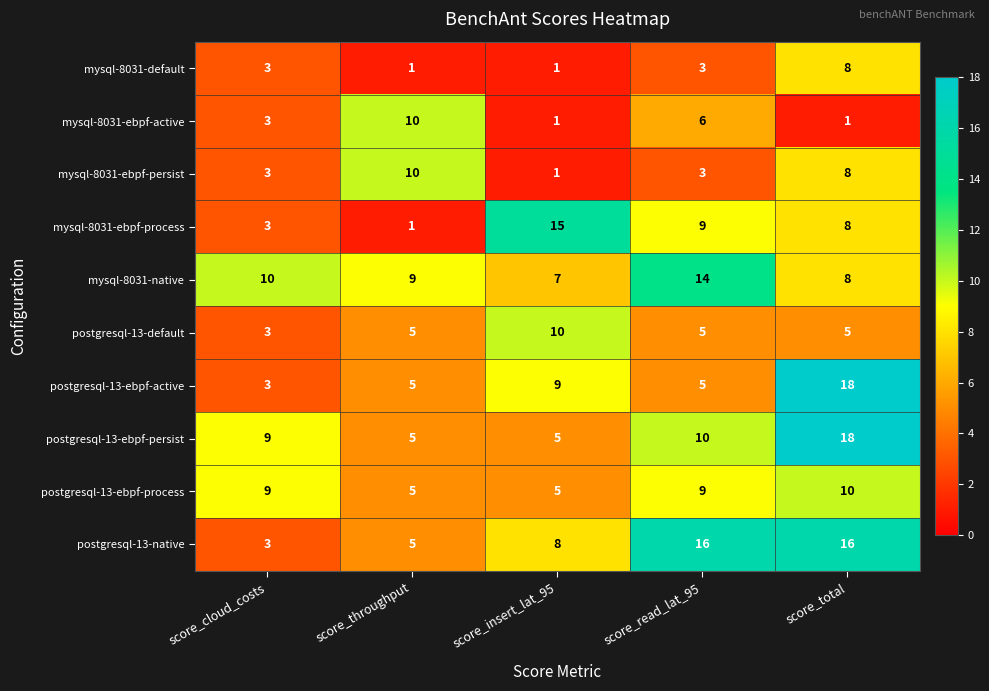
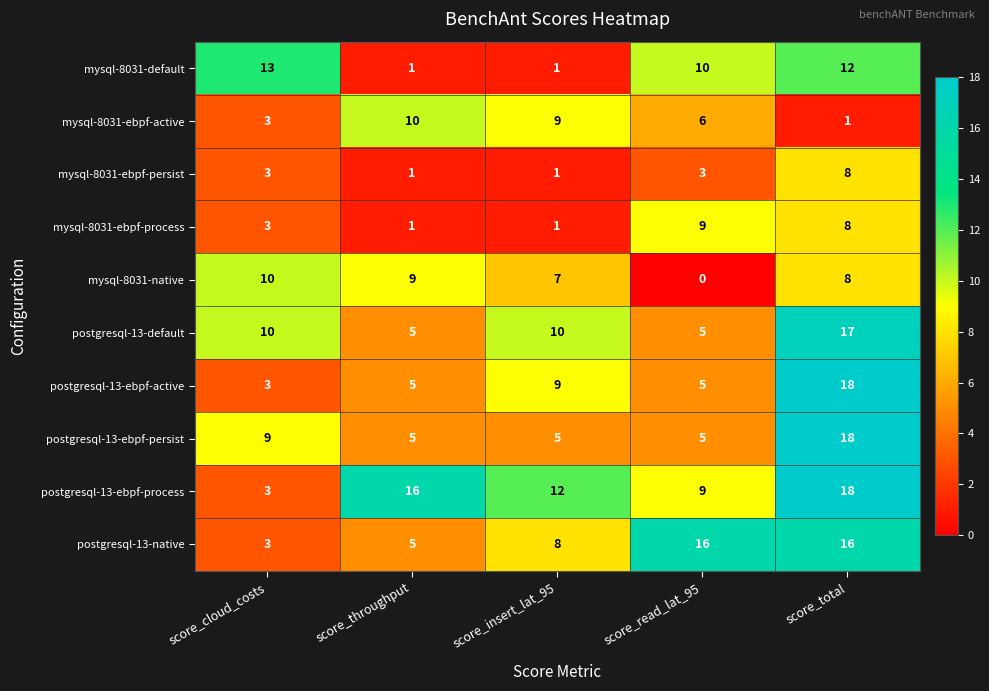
mysql-8031-default, score_cloud_costs: 3 -> 13
mysql-8031-default, score_read_lat_95: 3 -> 10
mysql-8031-default, score_total: 8 -> 12
mysql-8031-ebpf-active, score_insert_lat_95: 1 -> 9
mysql-8031-ebpf-persist, score_throughput: 10 -> 1
mysql-8031-ebpf-process, score_insert_lat_95: 15 -> 1
mysql-8031-native, score_read_lat_95: 14 -> 0
postgresql-13-default, score_cloud_costs: 3 -> 10
postgresql-13-default, score_total: 5 -> 17
postgresql-13-ebpf-persist, score_read_lat_95: 10 -> 5
postgresql-13-ebpf-process, score_cloud_costs: 9 -> 3
postgresql-13-ebpf-process, score_throughput: 5 -> 16
postgresql-13-ebpf-process, score_insert_lat_95: 5 -> 12
postgresql-13-ebpf-process, score_total: 10 -> 18
